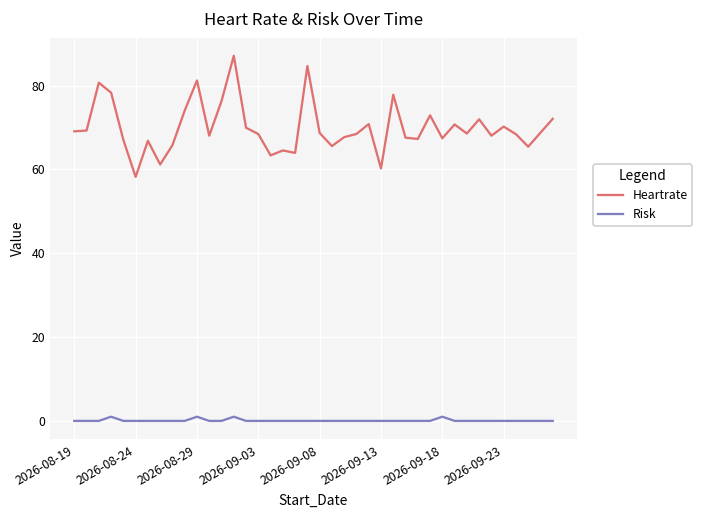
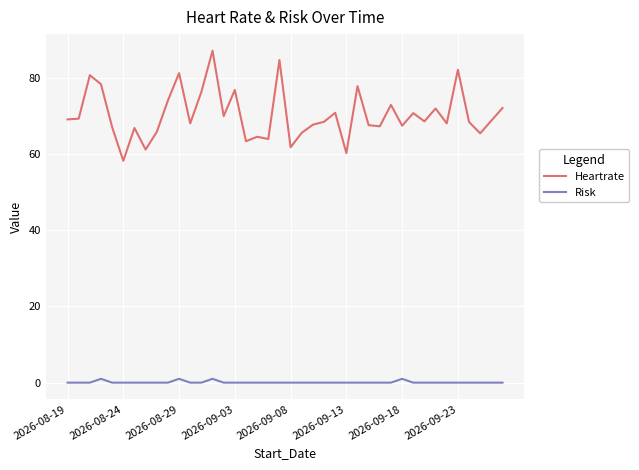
Heartrate, 2026-09-03: 68 -> 77
Heartrate, 2026-09-08: 69 -> 62
Heartrate, 2026-09-23: 70 -> 82
